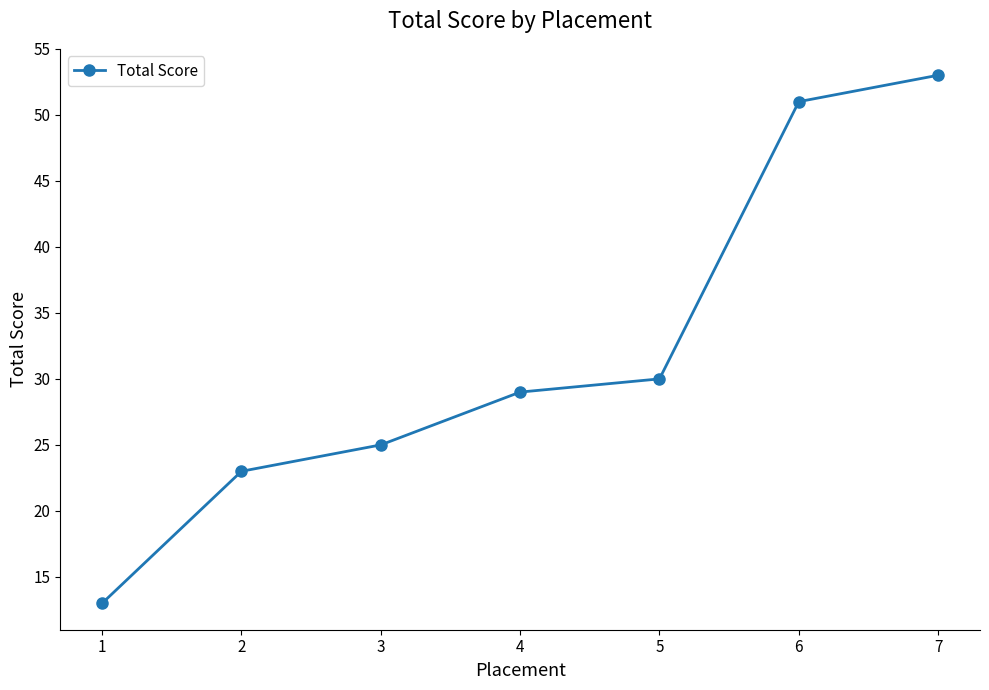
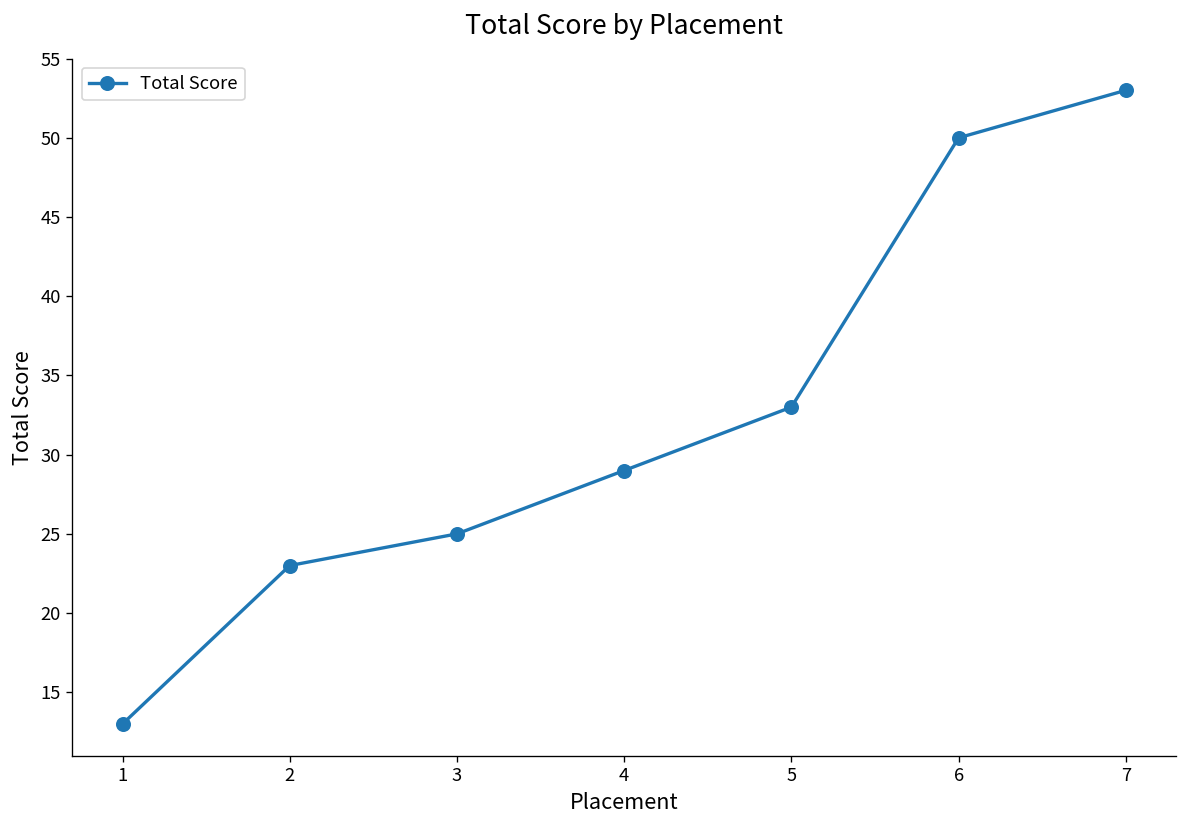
5: 30 -> 33
6: 51 -> 50
